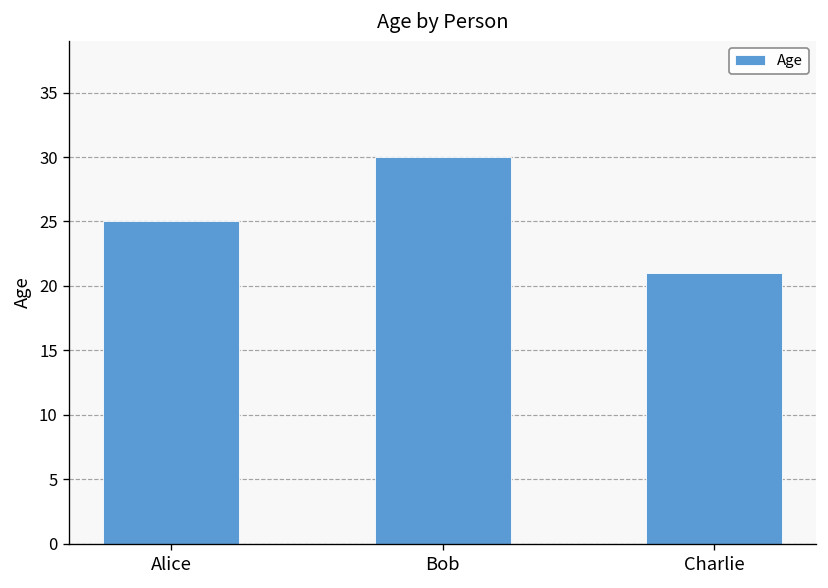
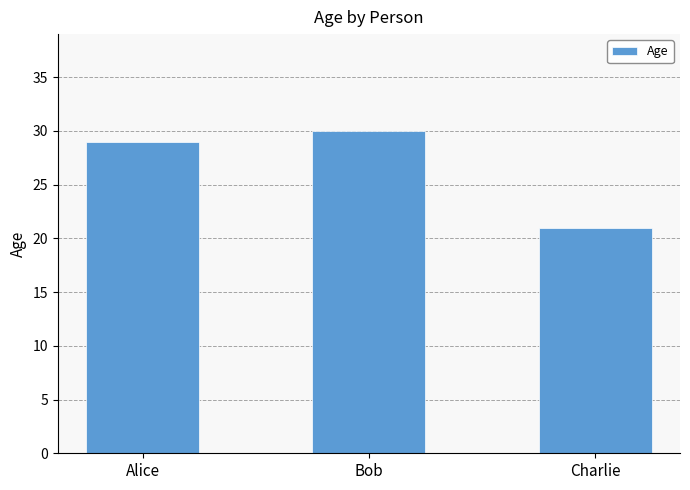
Alice: 25 -> 29
